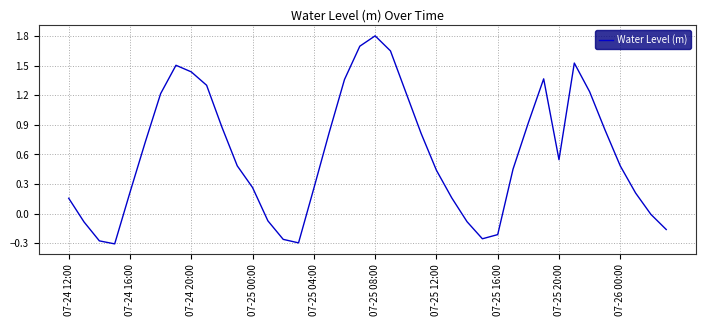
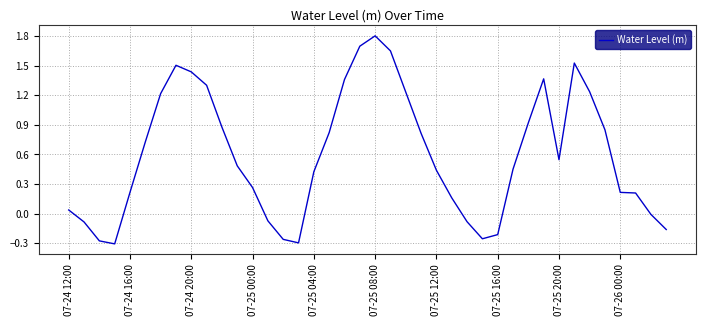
07-24 12:00: 0.2 -> 0.0
07-25 04:00: 0.3 -> 0.4
07-26 00:00: 0.5 -> 0.2
